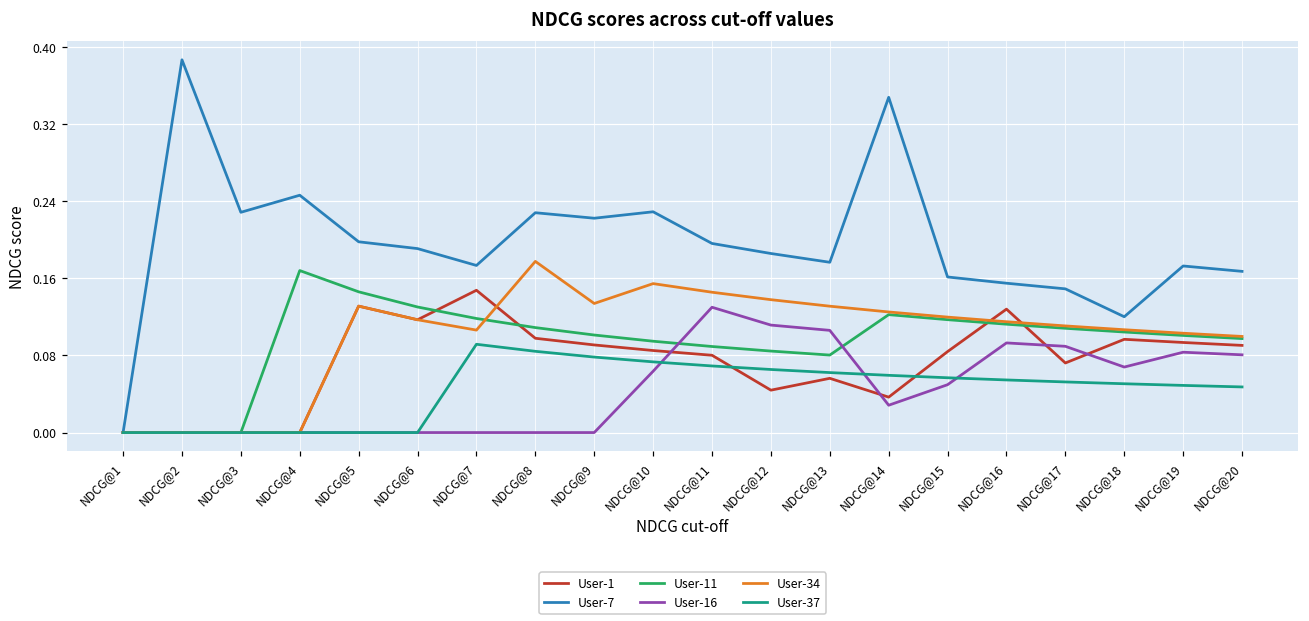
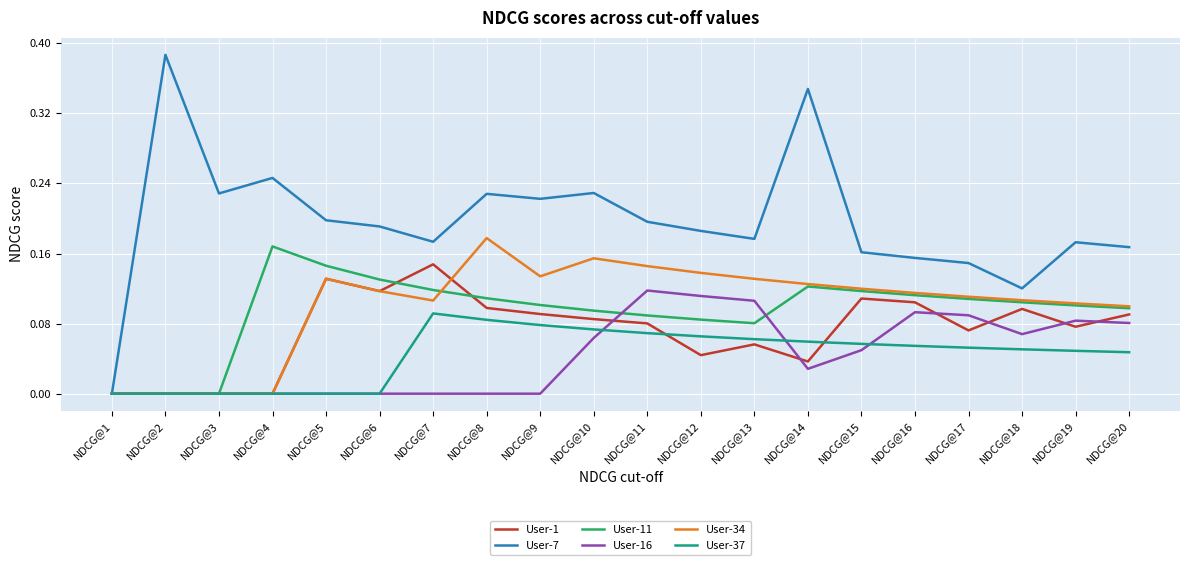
User-16, NDCG@11: 0.13 -> 0.12
User-1, NDCG@15: 0.08 -> 0.11
User-1, NDCG@16: 0.13 -> 0.10
User-1, NDCG@19: 0.09 -> 0.08
